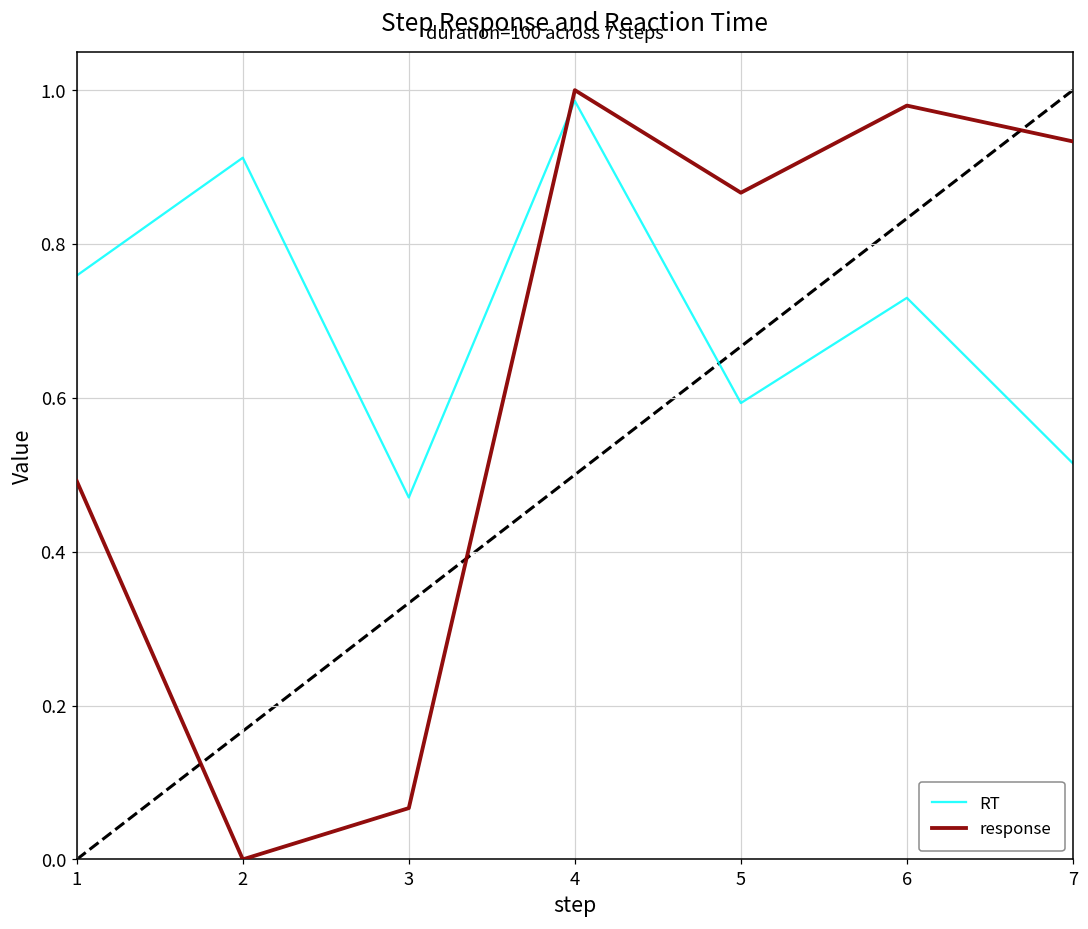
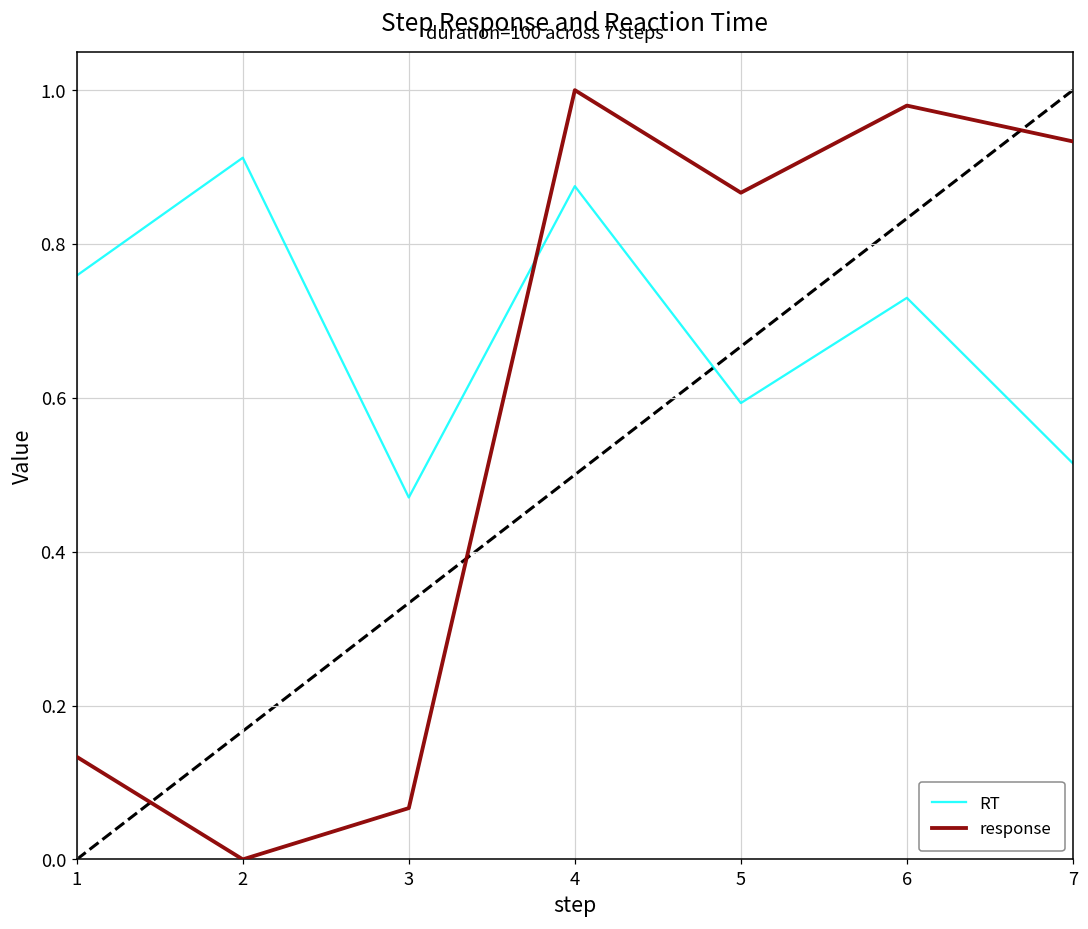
response, 1: 0.49 -> 0.13
RT, 4: 0.99 -> 0.88
